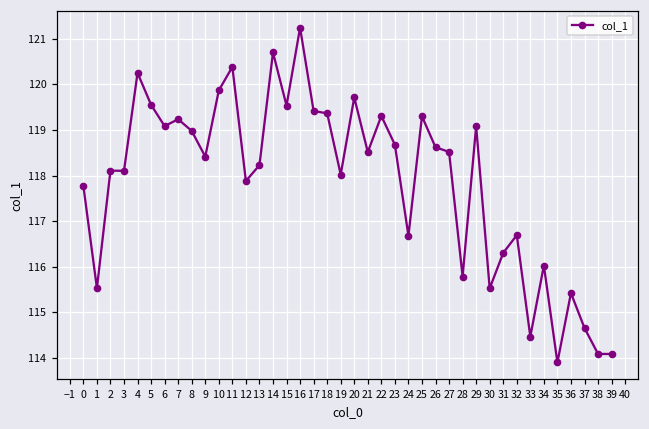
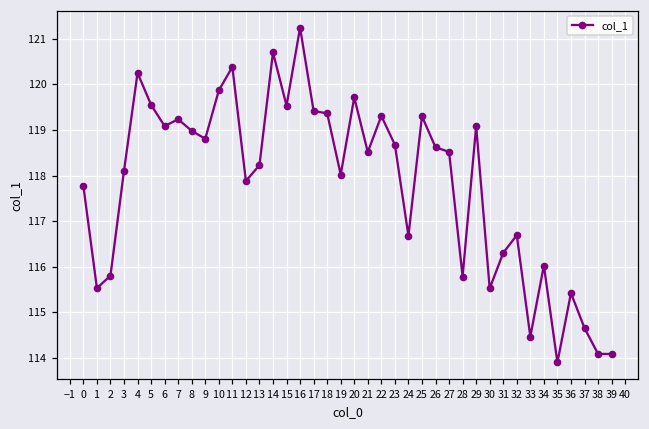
2: 118.1 -> 115.8
9: 118.4 -> 118.8
